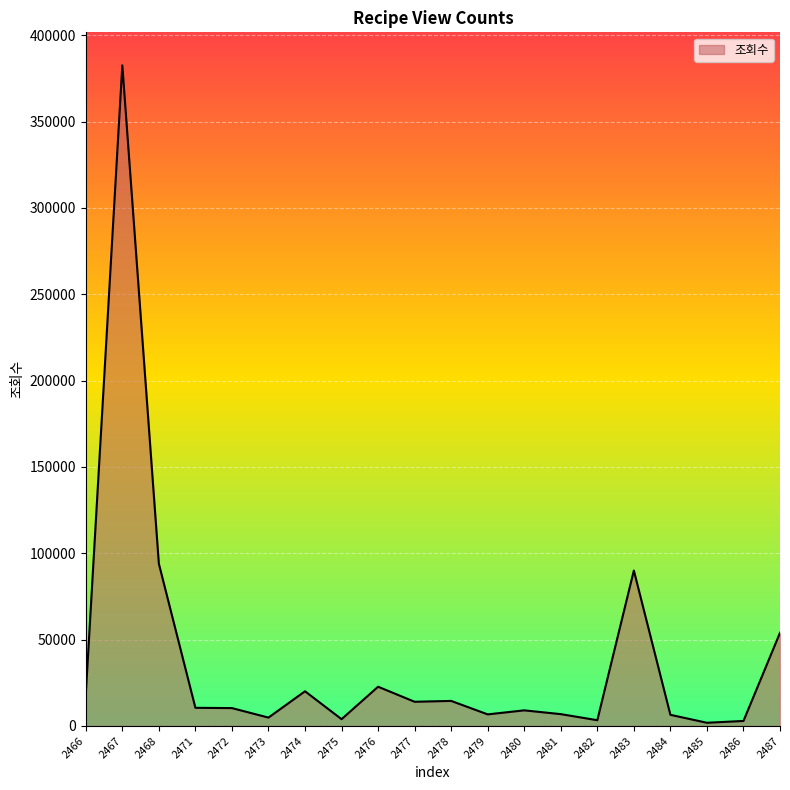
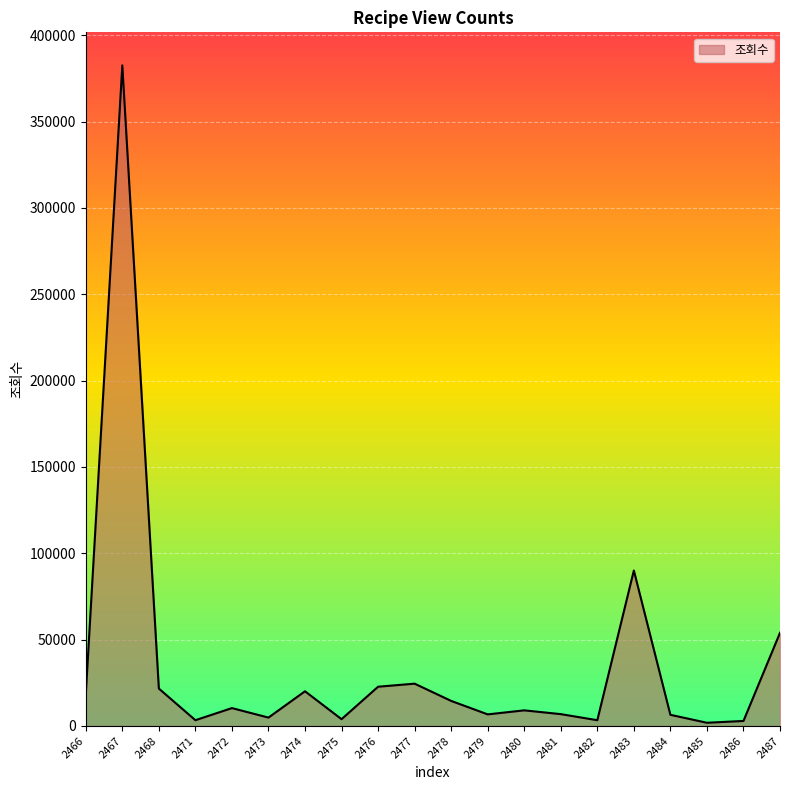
2468: 94000 -> 22000
2471: 11000 -> 3000
2477: 14000 -> 24000
